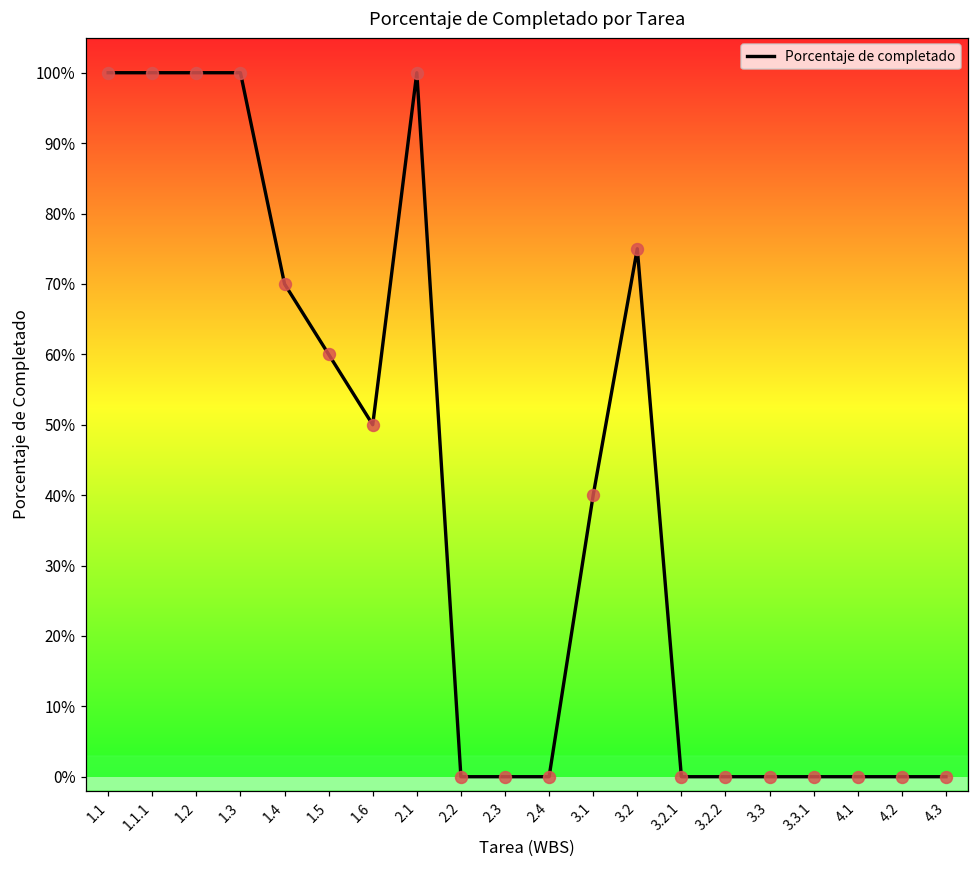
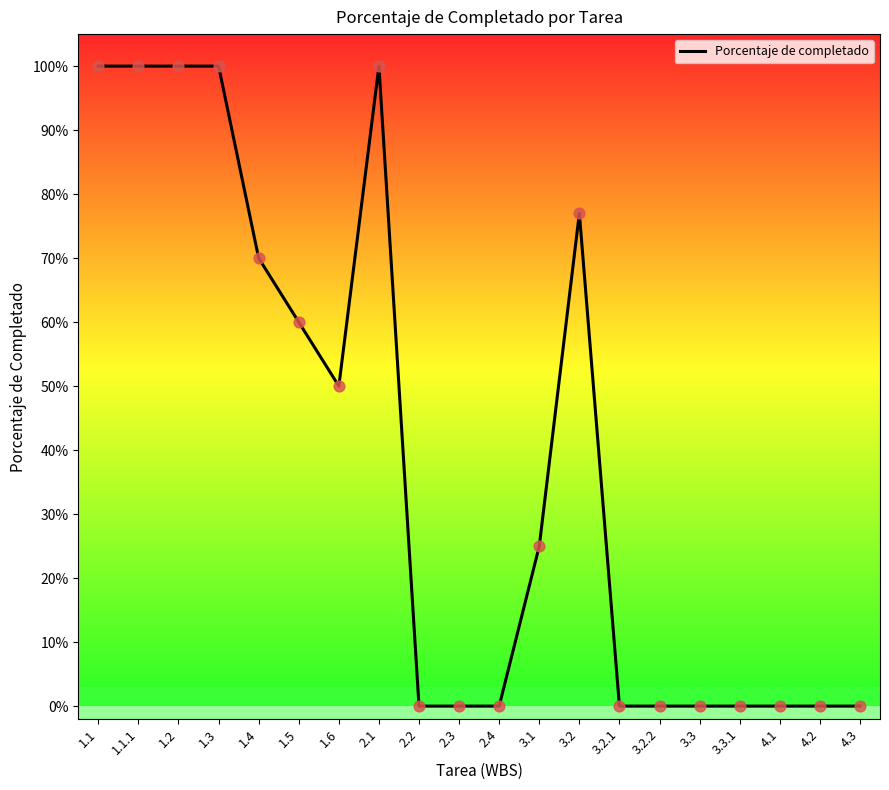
3.1: 40% -> 25%
3.2: 75% -> 77%
